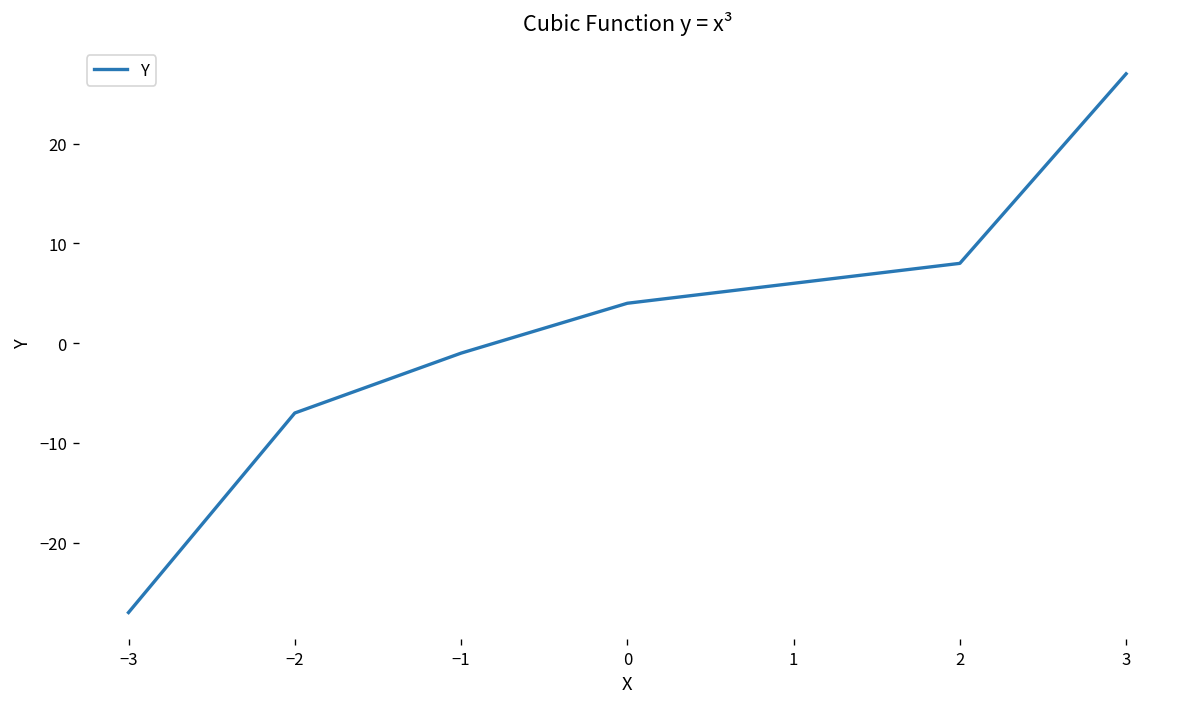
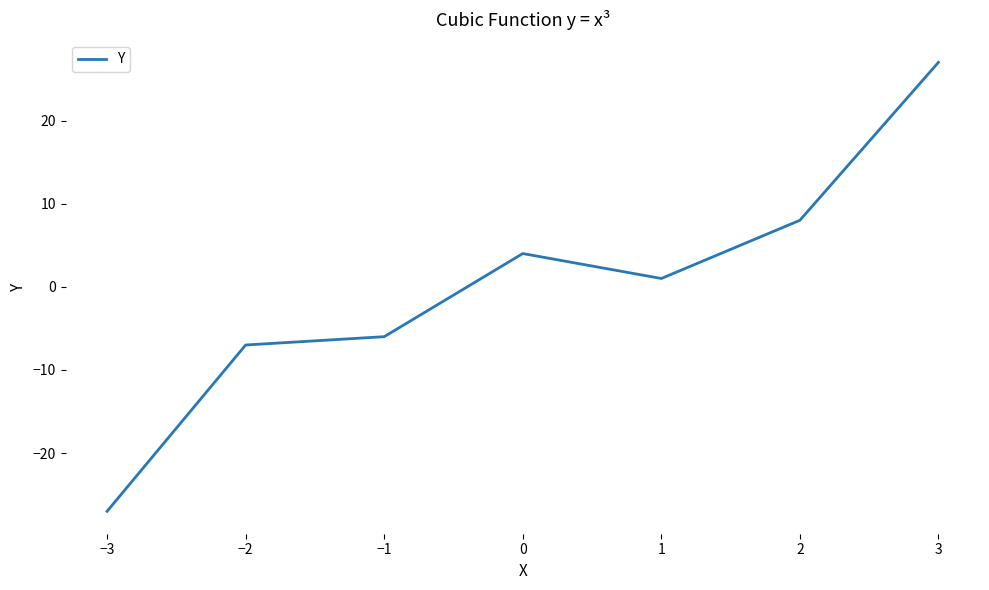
−1: -1 -> -6
1: 6 -> 1
